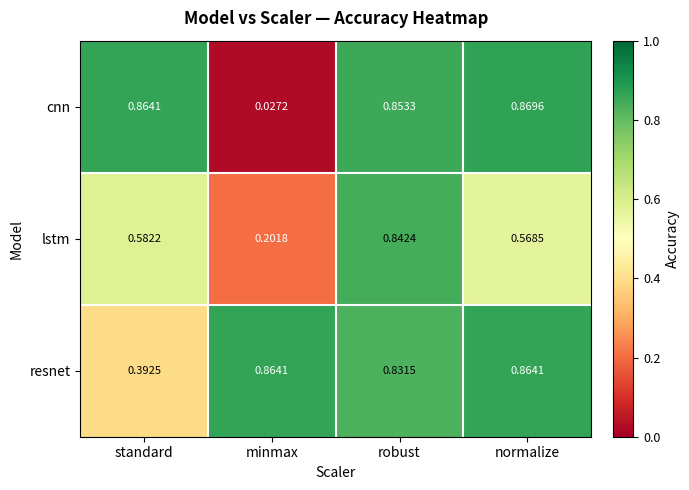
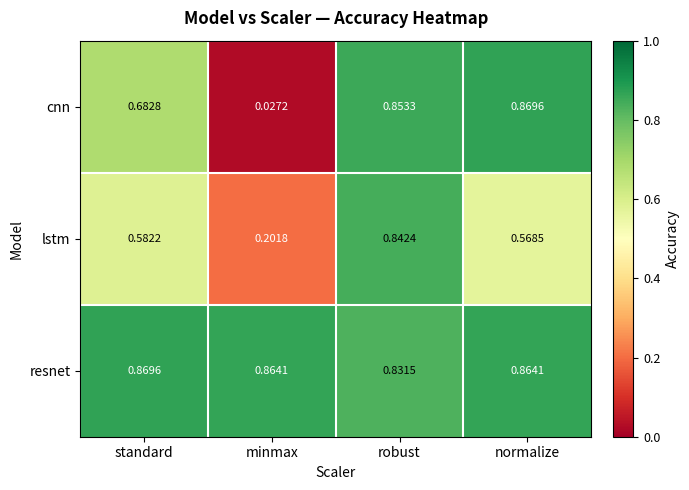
cnn, standard: 0.8641 -> 0.6828
resnet, standard: 0.3925 -> 0.8696
